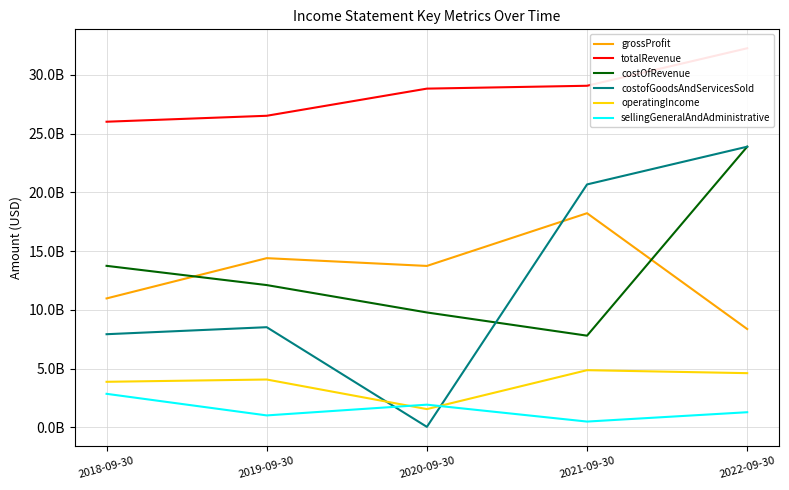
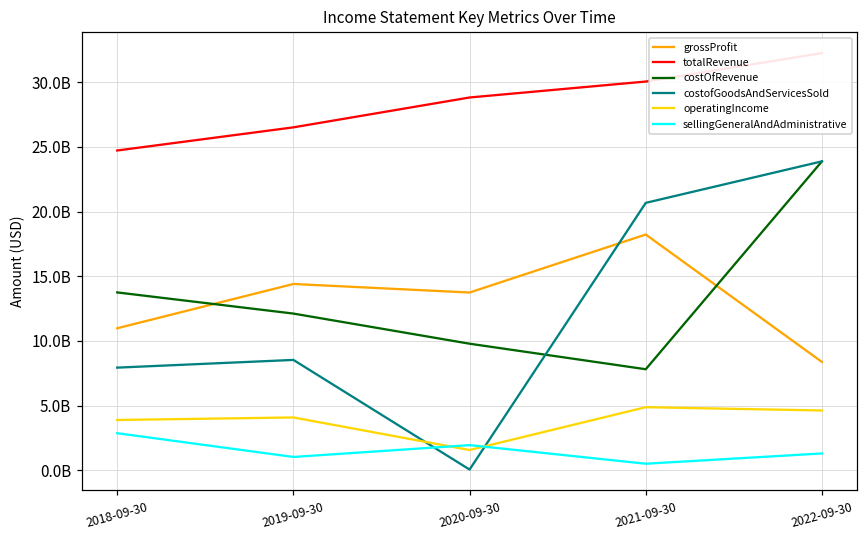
totalRevenue, 2018-09-30: 26000000000 -> 24700000000
totalRevenue, 2021-09-30: 29100000000 -> 30000000000
